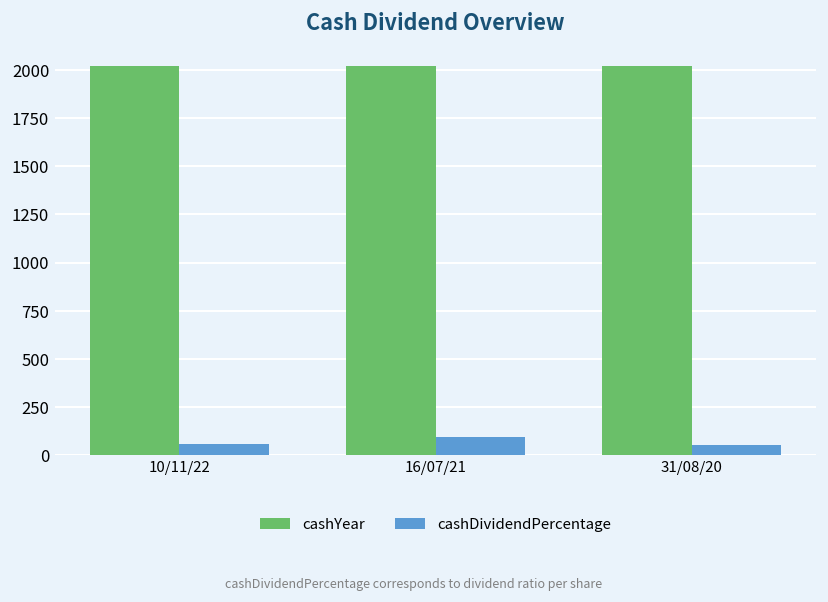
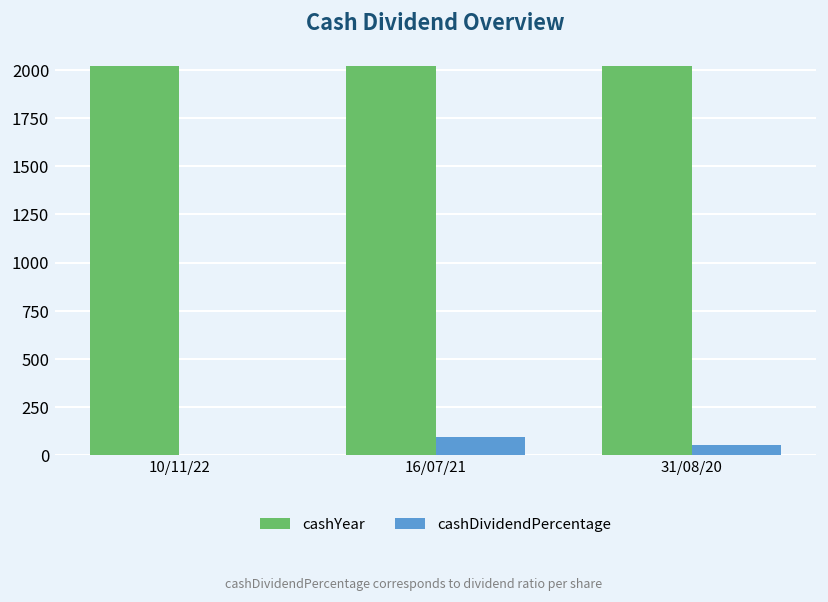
cashDividendPercentage, 10/11/22: 60 -> 0
